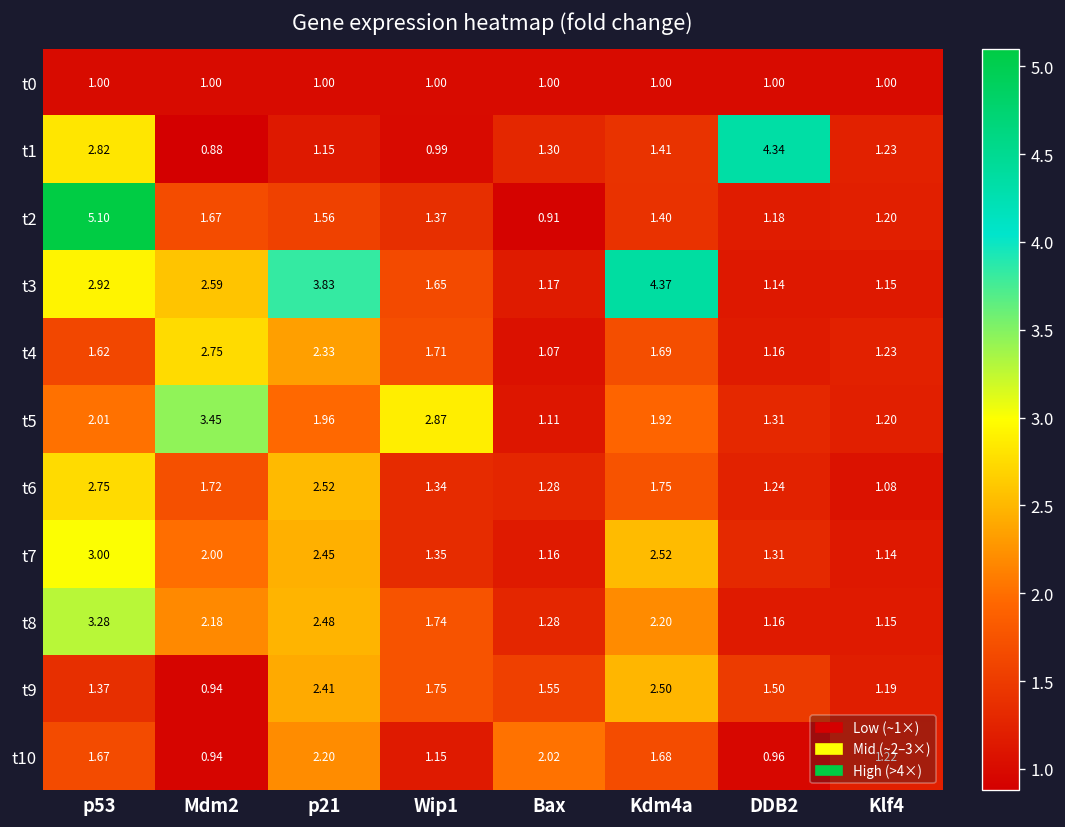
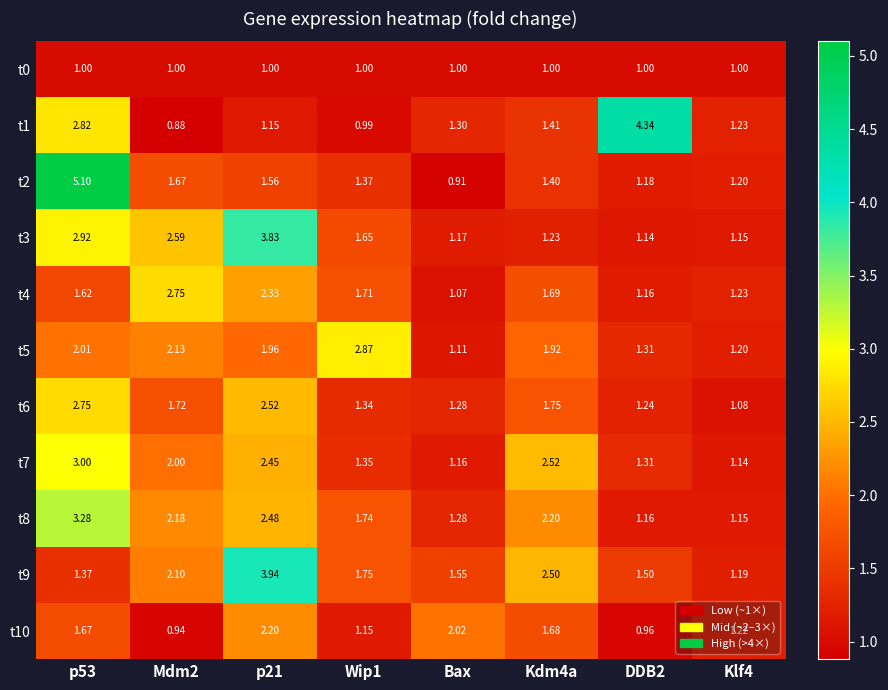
t3, Kdm4a: 4.37 -> 1.23
t5, Mdm2: 3.45 -> 2.13
t9, Mdm2: 0.94 -> 2.10
t9, p21: 2.41 -> 3.94
